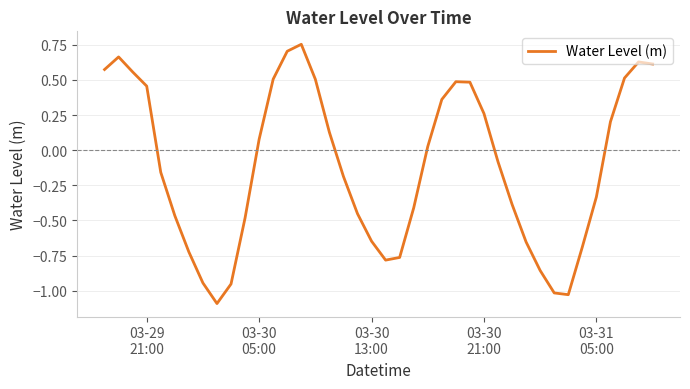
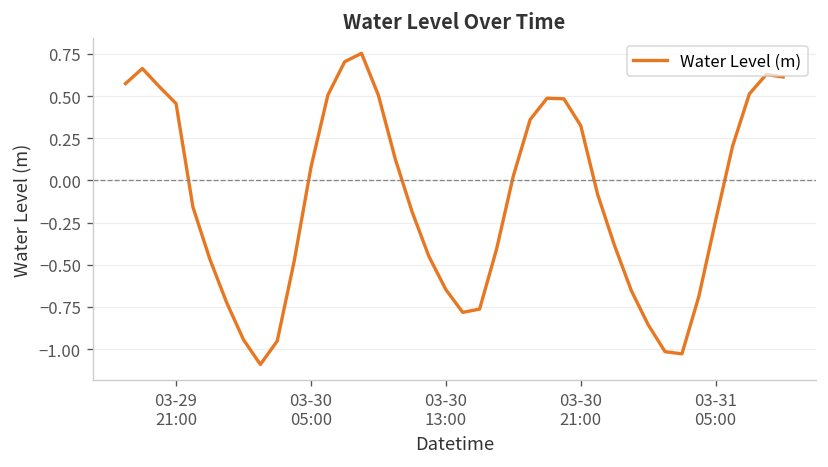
03-30 21:00: 0.26 -> 0.32
03-31 05:00: -0.33 -> -0.24
